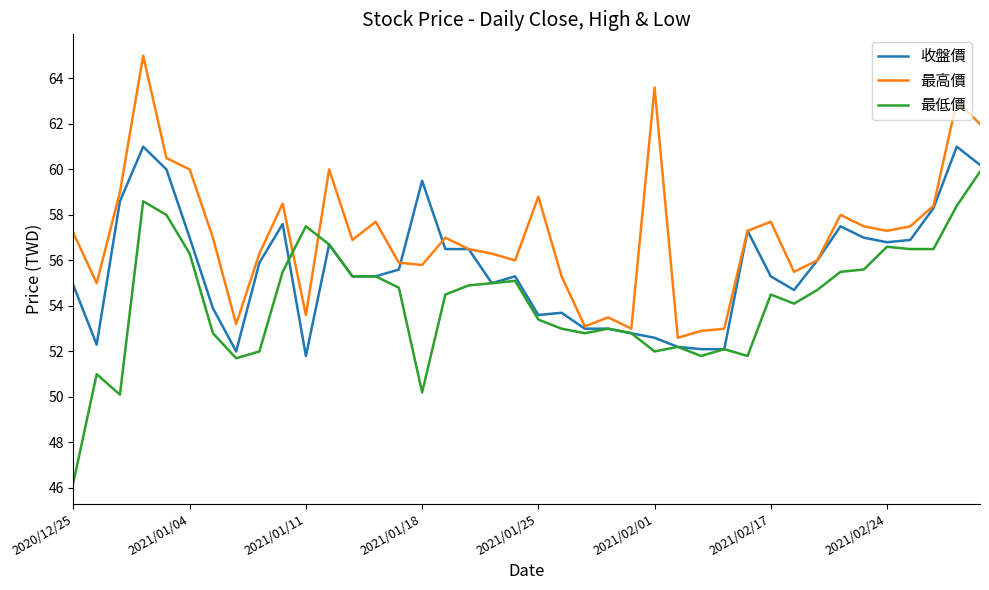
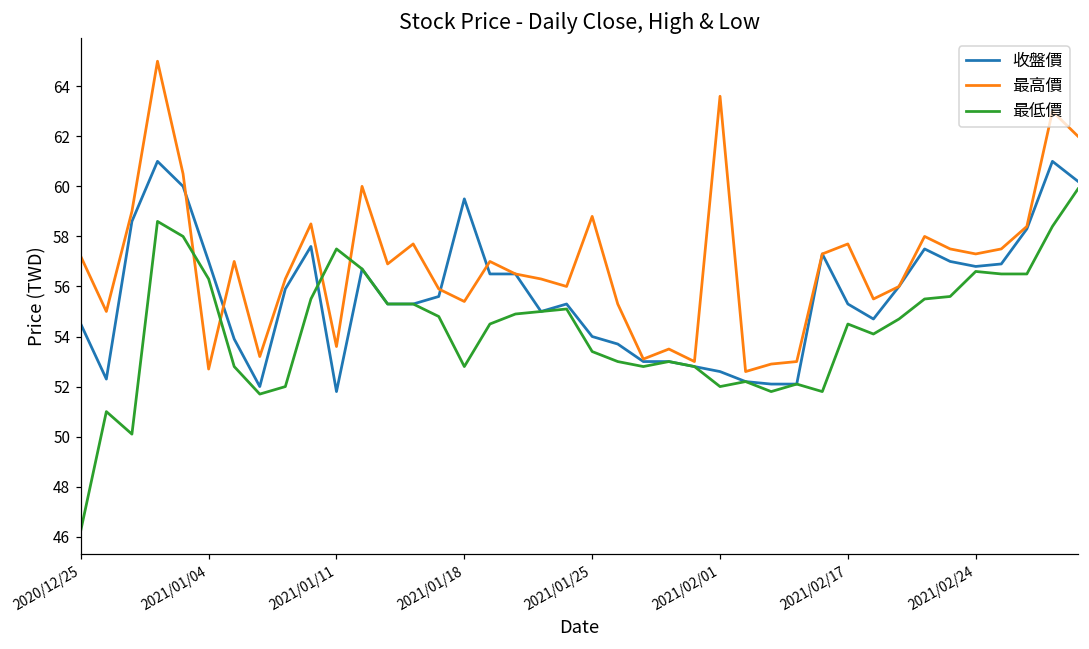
收盤價, 2020/12/25: 54.9 -> 54.5
最高價, 2021/01/04: 60.0 -> 52.7
最高價, 2021/01/18: 55.8 -> 55.4
最低價, 2021/01/18: 50.2 -> 52.8
收盤價, 2021/01/25: 53.6 -> 54.0
